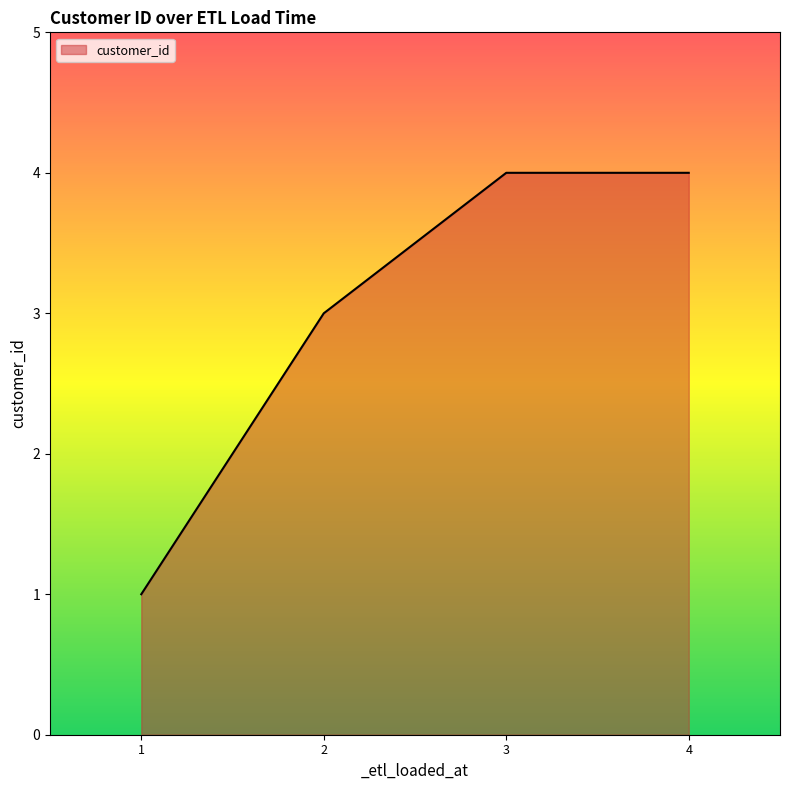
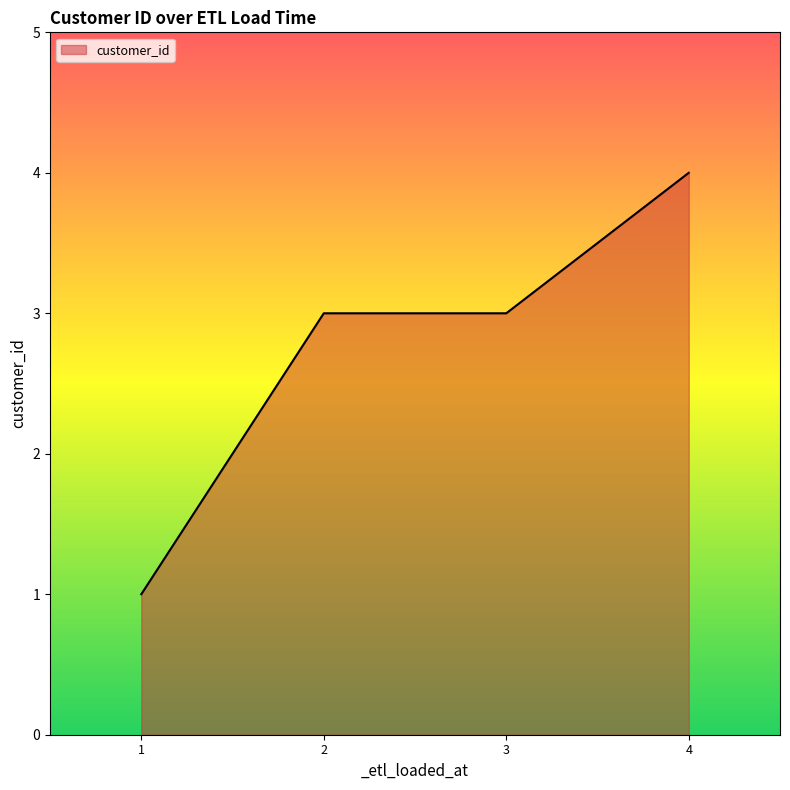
3: 4 -> 3
